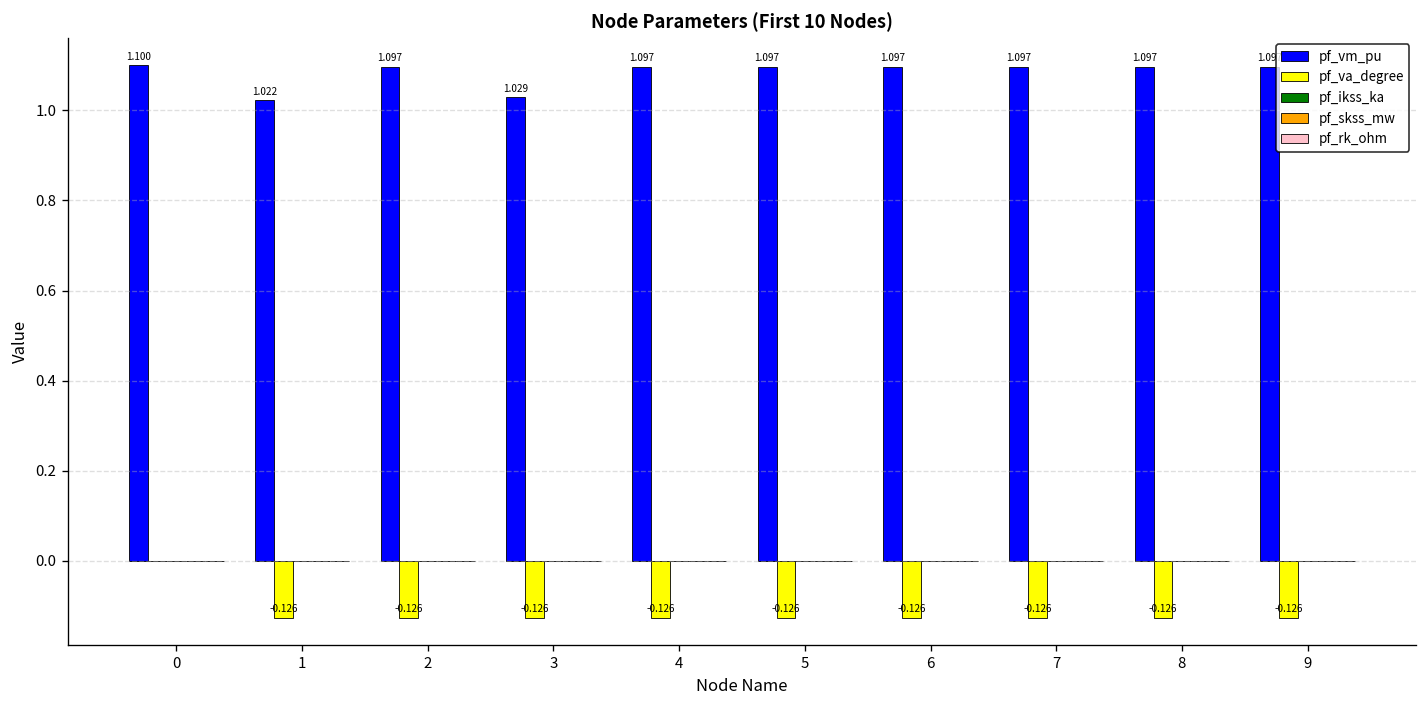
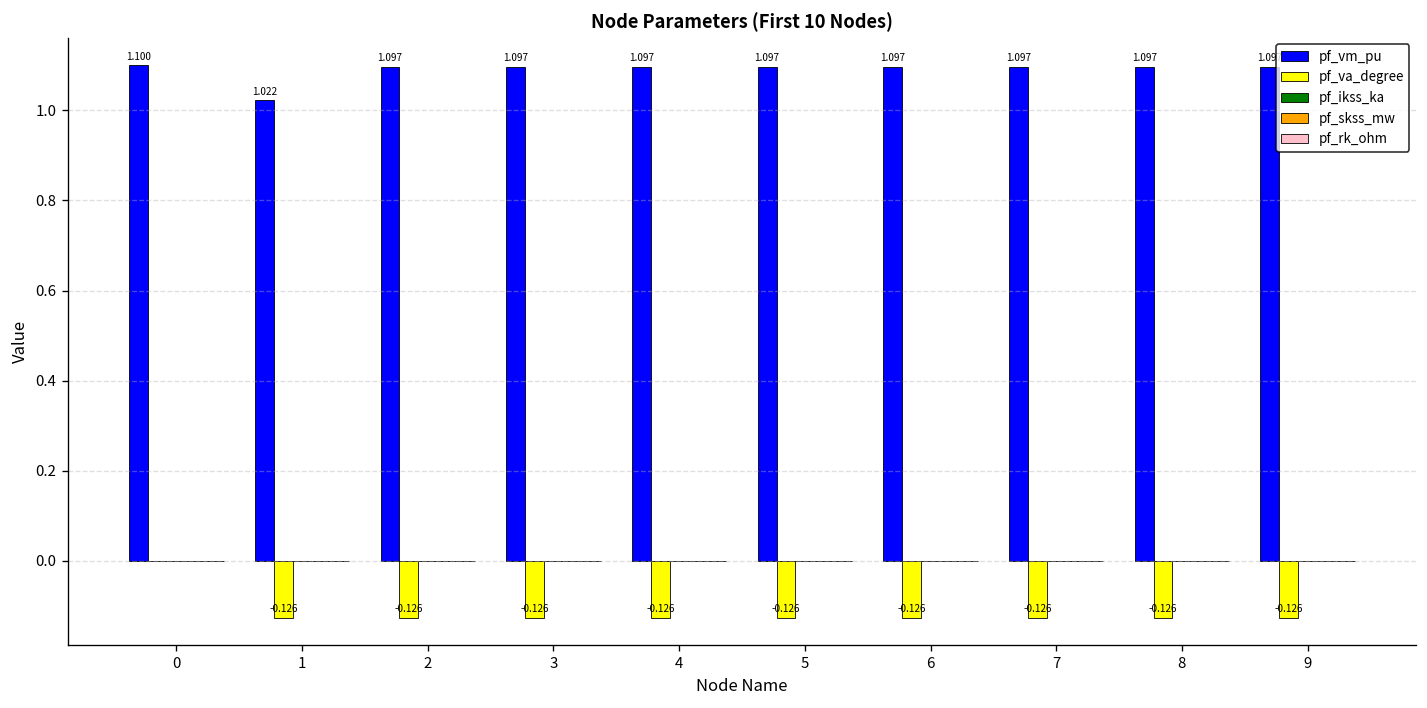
pf_vm_pu, 3: 1.029 -> 1.097
